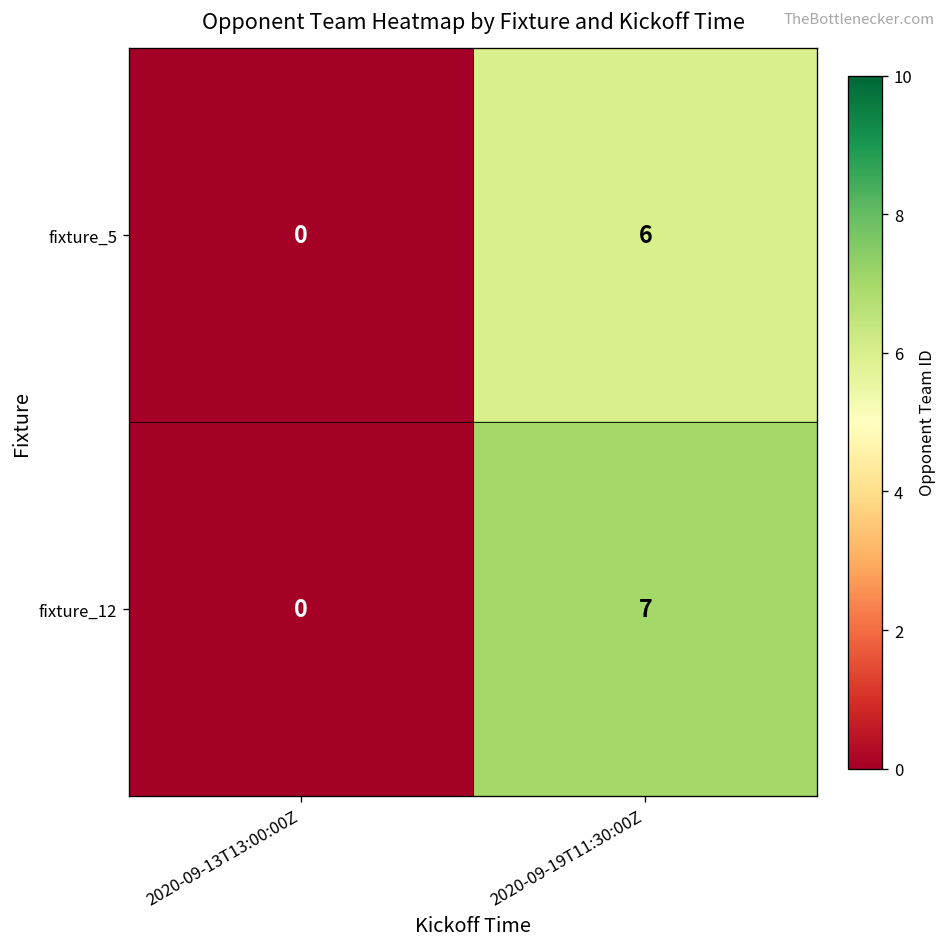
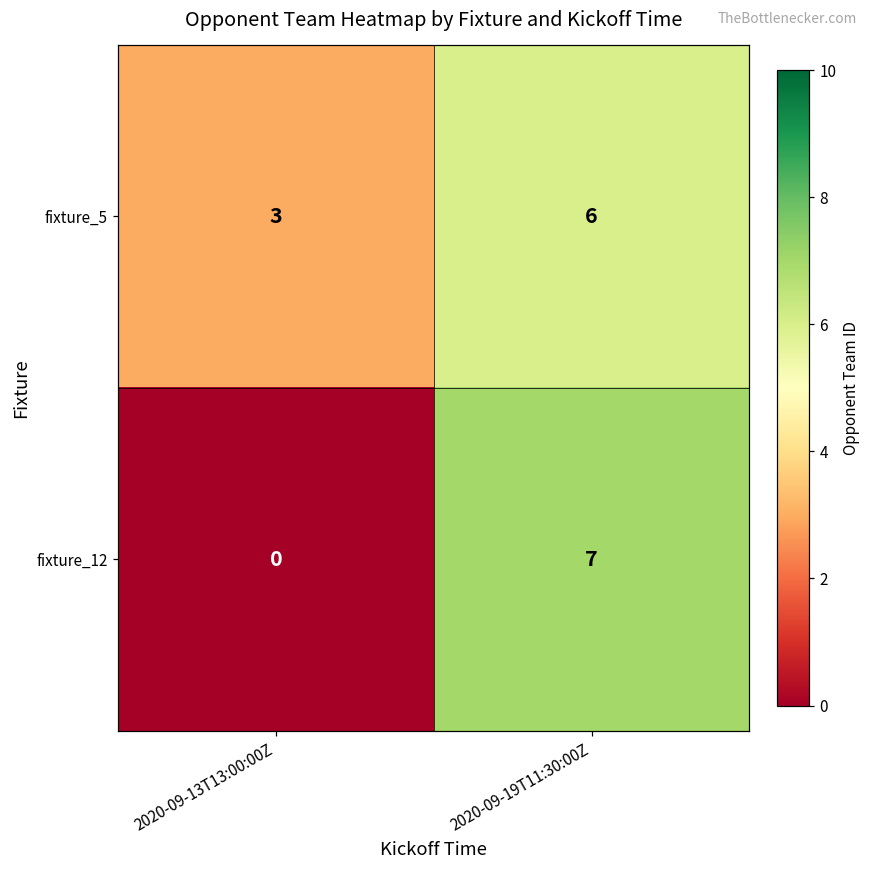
fixture_5, 2020-09-13T13:00:00Z: 0 -> 3
